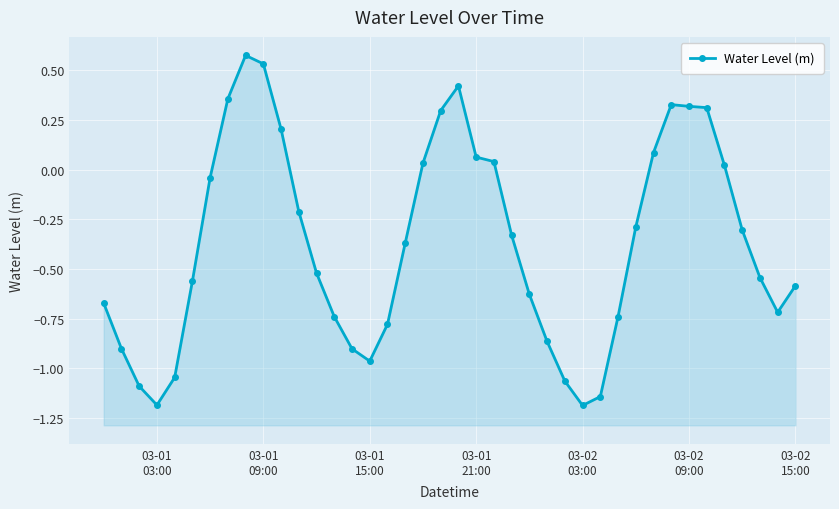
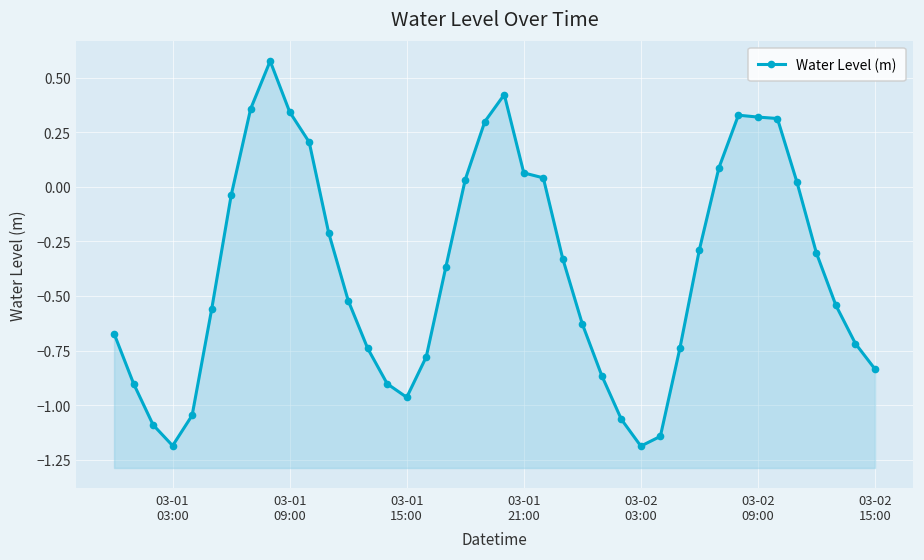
03-01 09:00: 0.53 -> 0.34
03-02 15:00: -0.58 -> -0.83
